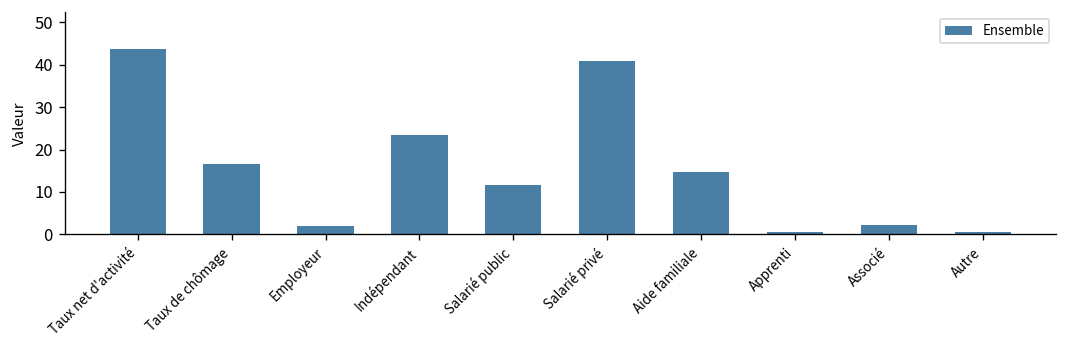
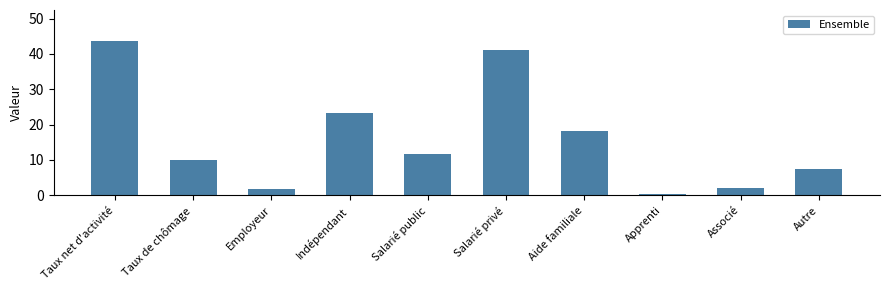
Taux de chômage: 17 -> 10
Aide familiale: 15 -> 18
Autre: 1 -> 7
